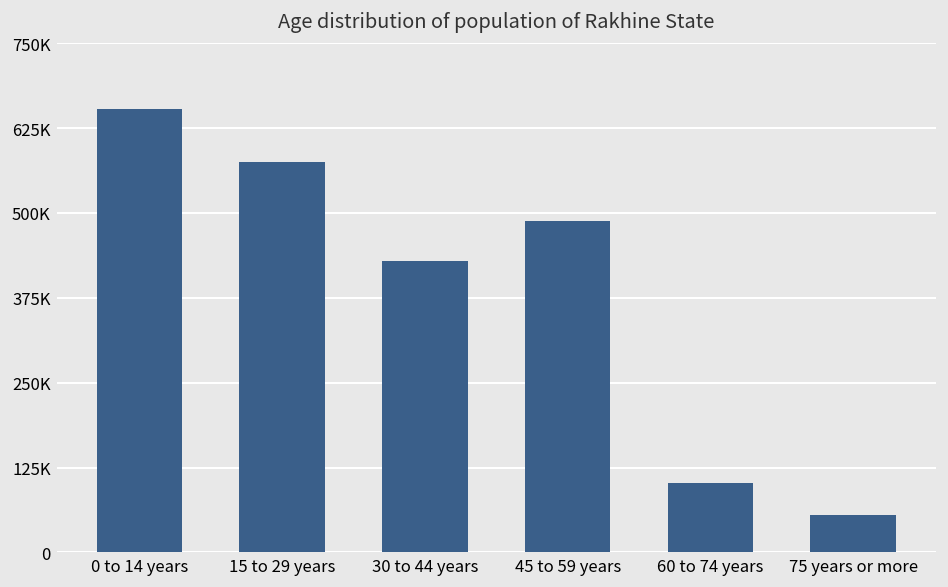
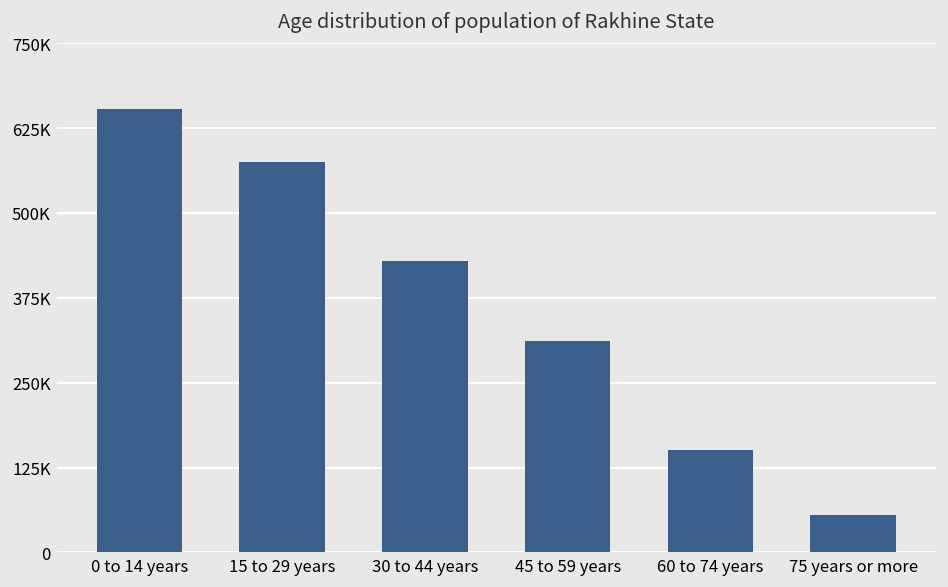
45 to 59 years: 490000 -> 310000
60 to 74 years: 100000 -> 150000
